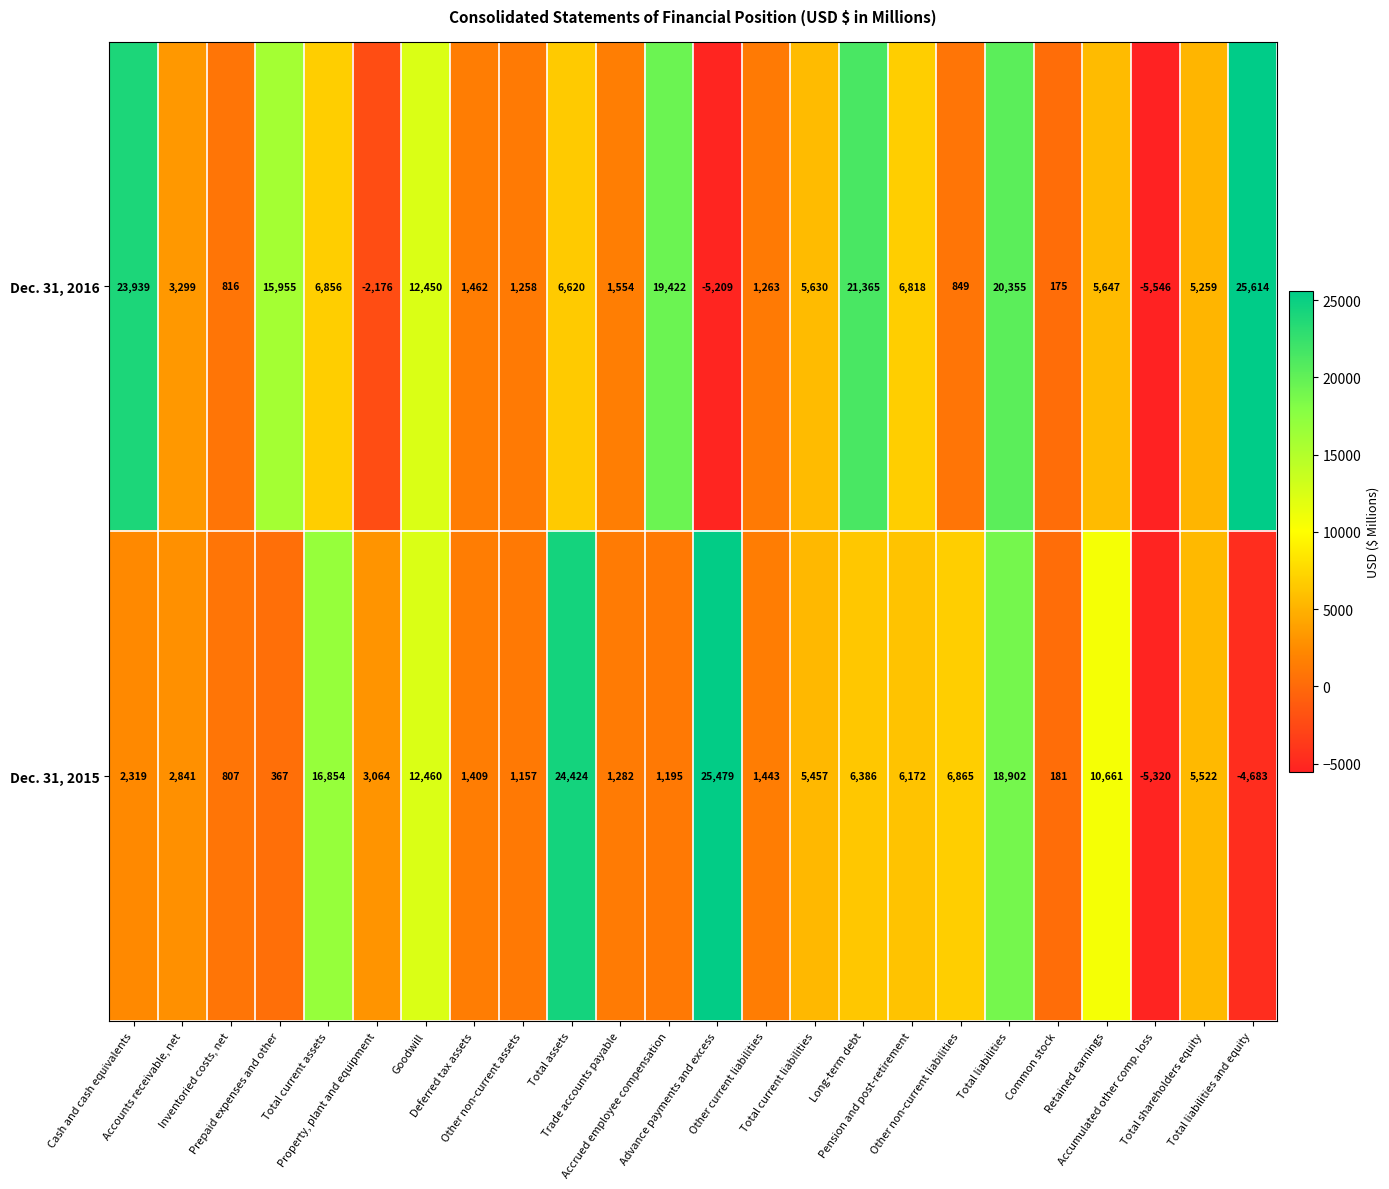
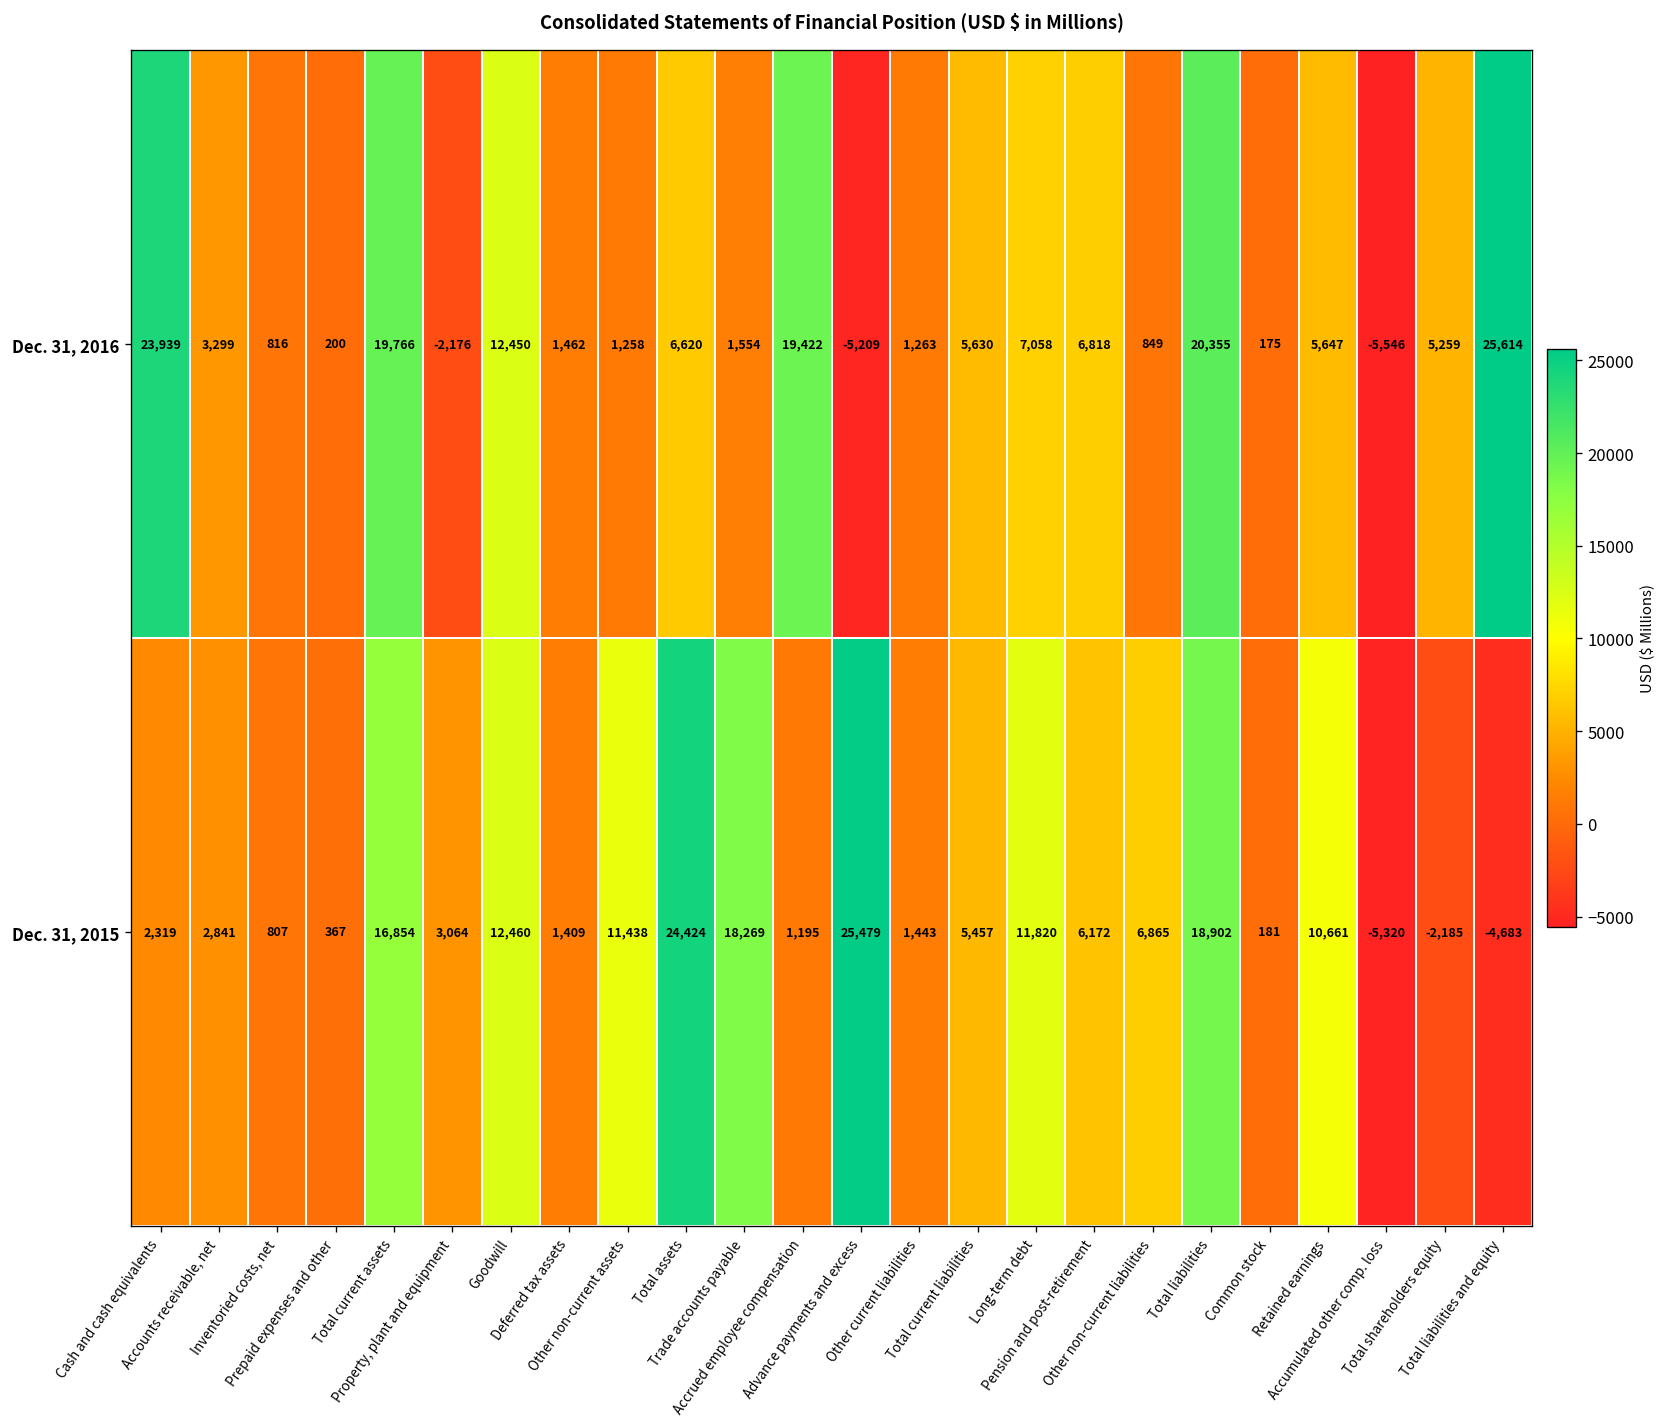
Dec. 31, 2016, Prepaid expenses and other: 15,955 -> 200
Dec. 31, 2016, Total current assets: 6,856 -> 19,766
Dec. 31, 2016, Long-term debt: 21,365 -> 7,058
Dec. 31, 2015, Other non-current assets: 1,157 -> 11,438
Dec. 31, 2015, Trade accounts payable: 1,282 -> 18,269
Dec. 31, 2015, Long-term debt: 6,386 -> 11,820
Dec. 31, 2015, Total shareholders equity: 5,522 -> -2,185
